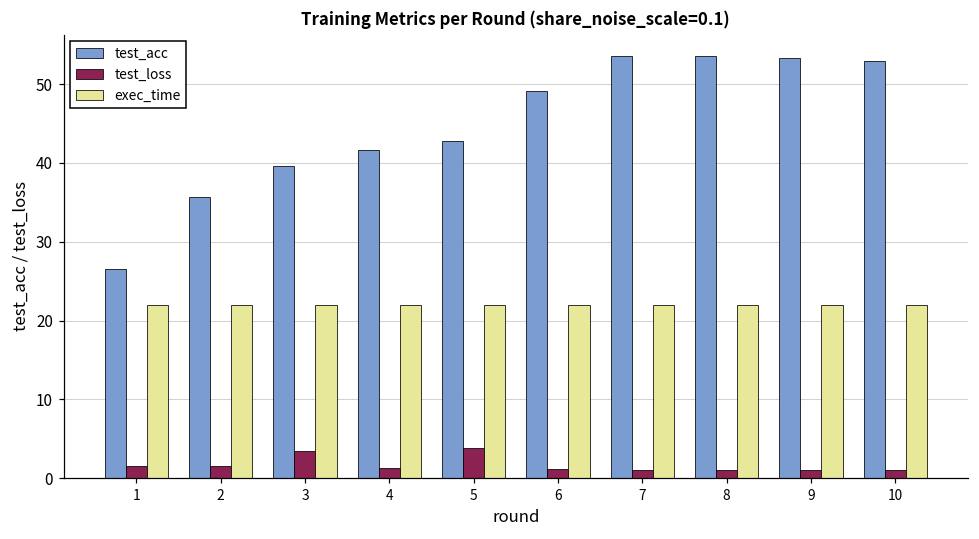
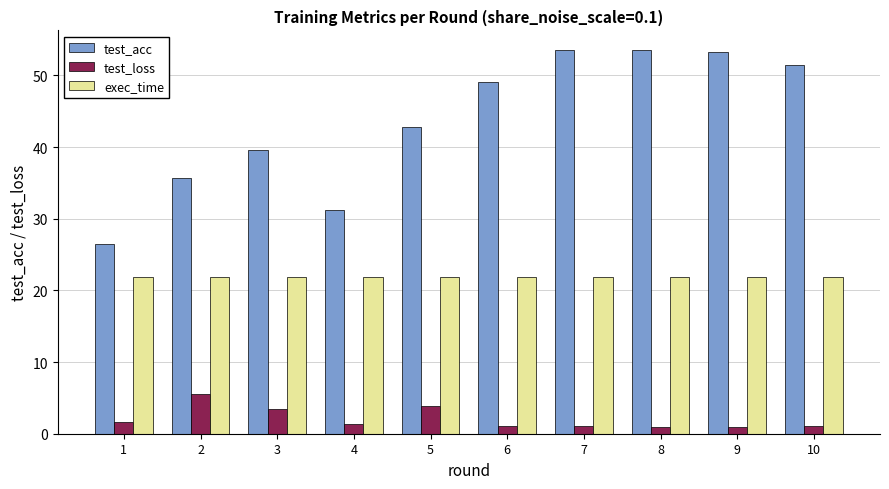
test_loss, 2: 2 -> 6
test_acc, 4: 42 -> 31
test_acc, 10: 53 -> 51
